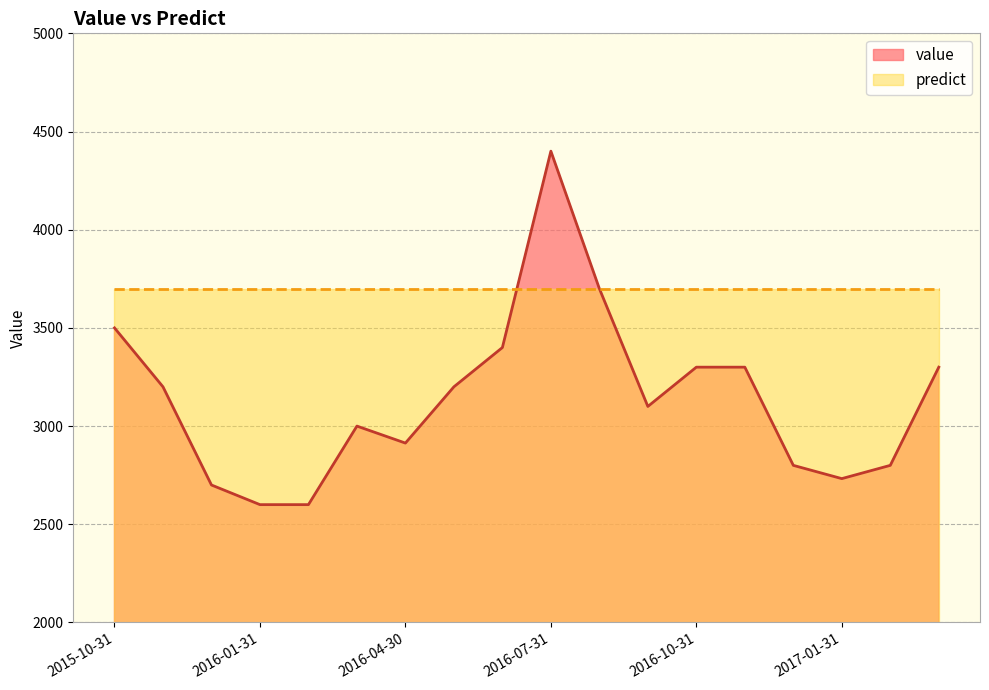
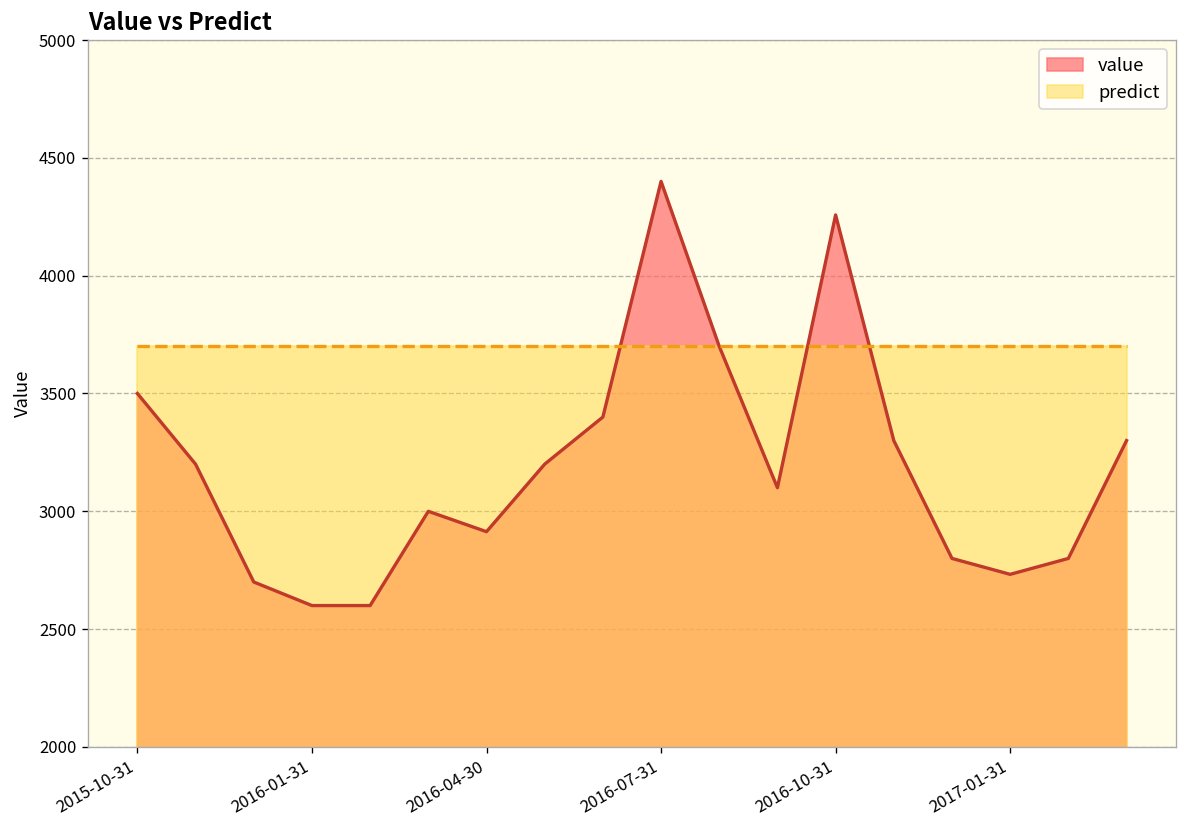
value, 2016-10-31: 3300 -> 4260
